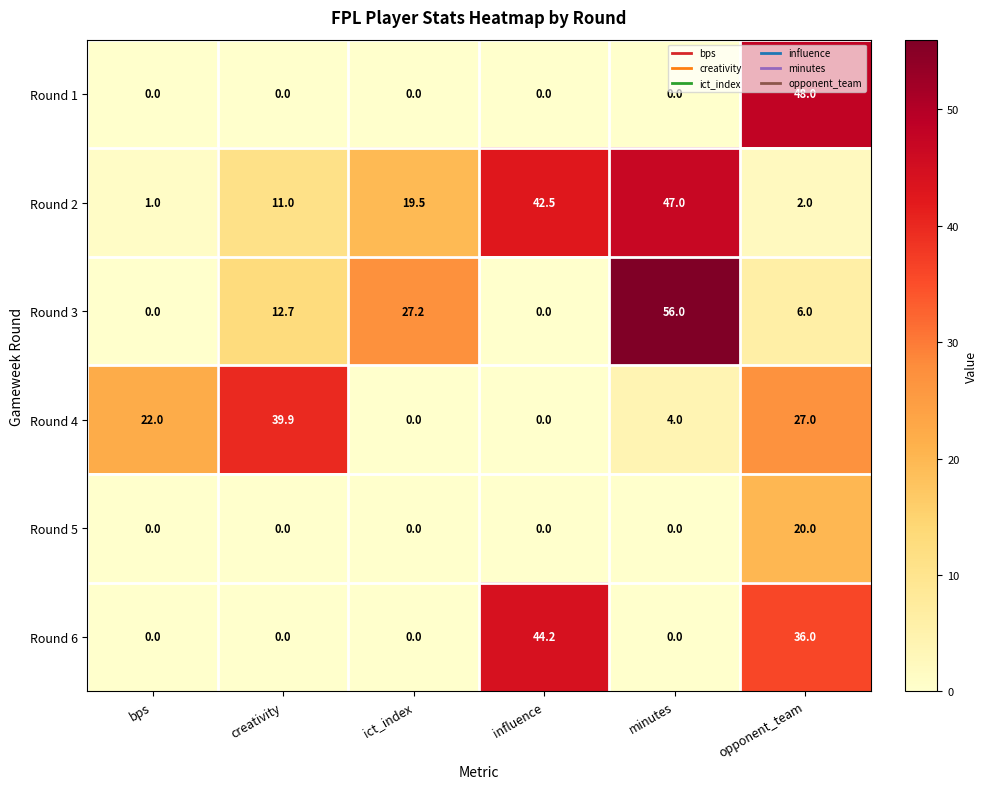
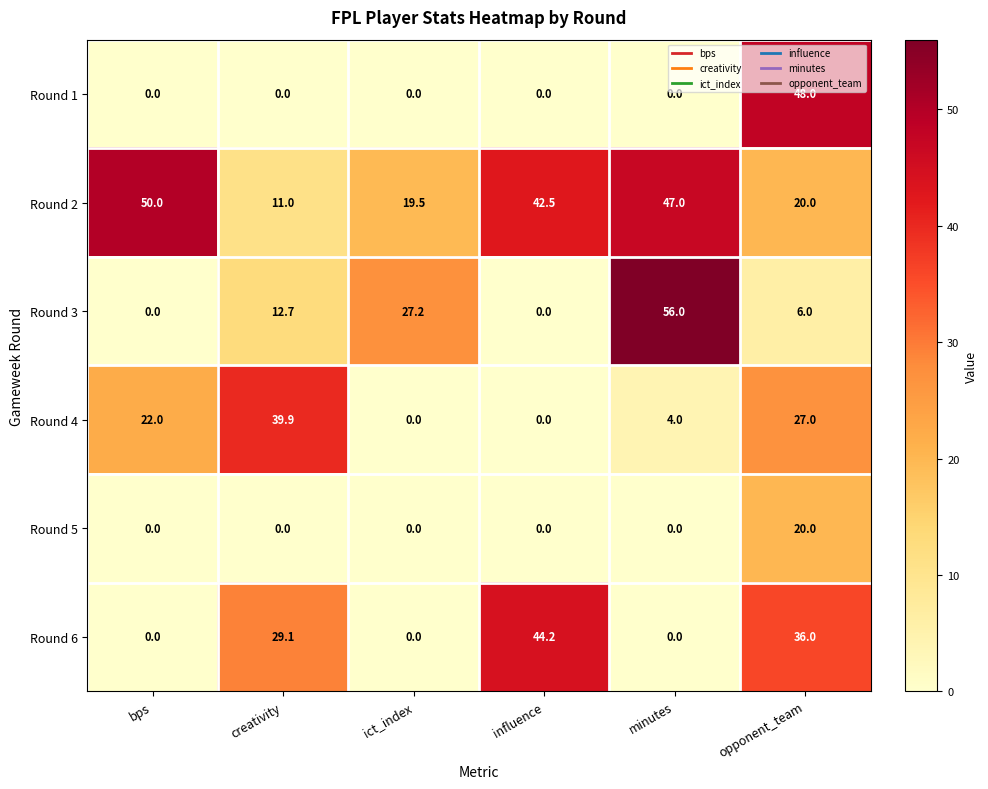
Round 2, bps: 1.0 -> 50.0
Round 2, opponent_team: 2.0 -> 20.0
Round 6, creativity: 0.0 -> 29.1
